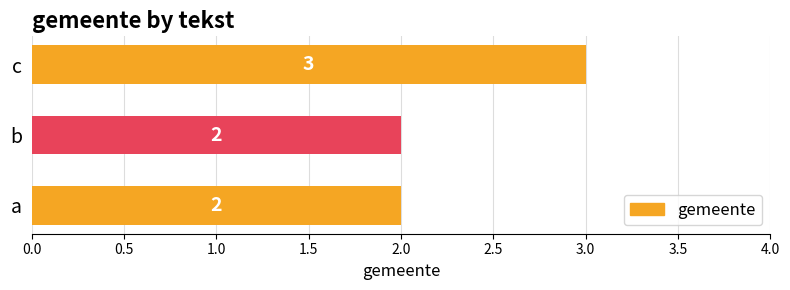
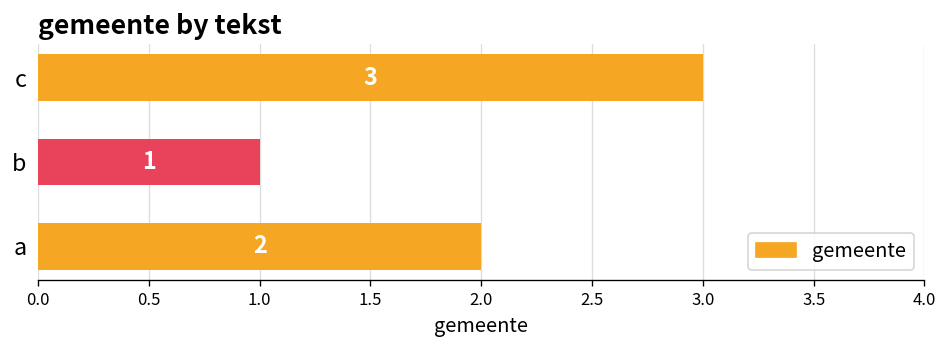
b: 2 -> 1
